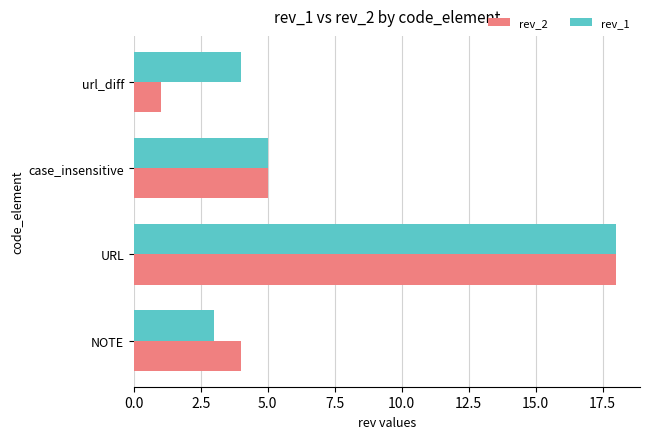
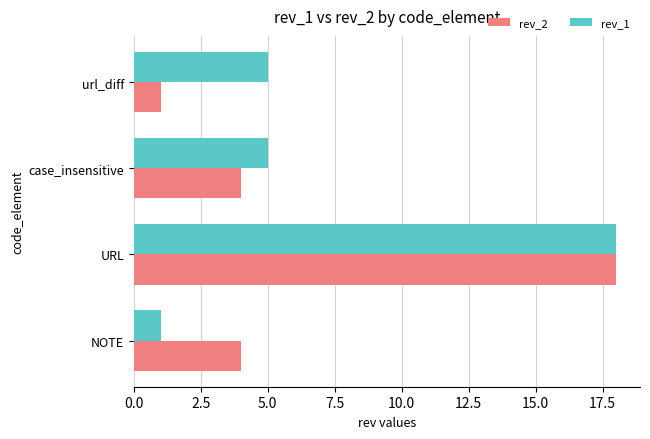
rev_1, url_diff: 4 -> 5
rev_2, case_insensitive: 5 -> 4
rev_1, NOTE: 3 -> 1
